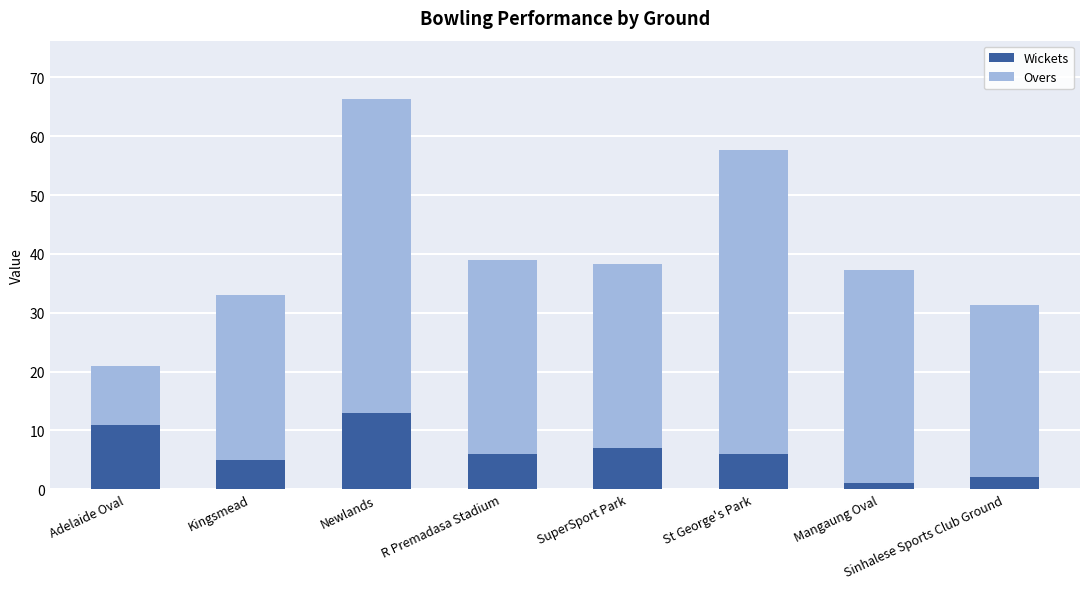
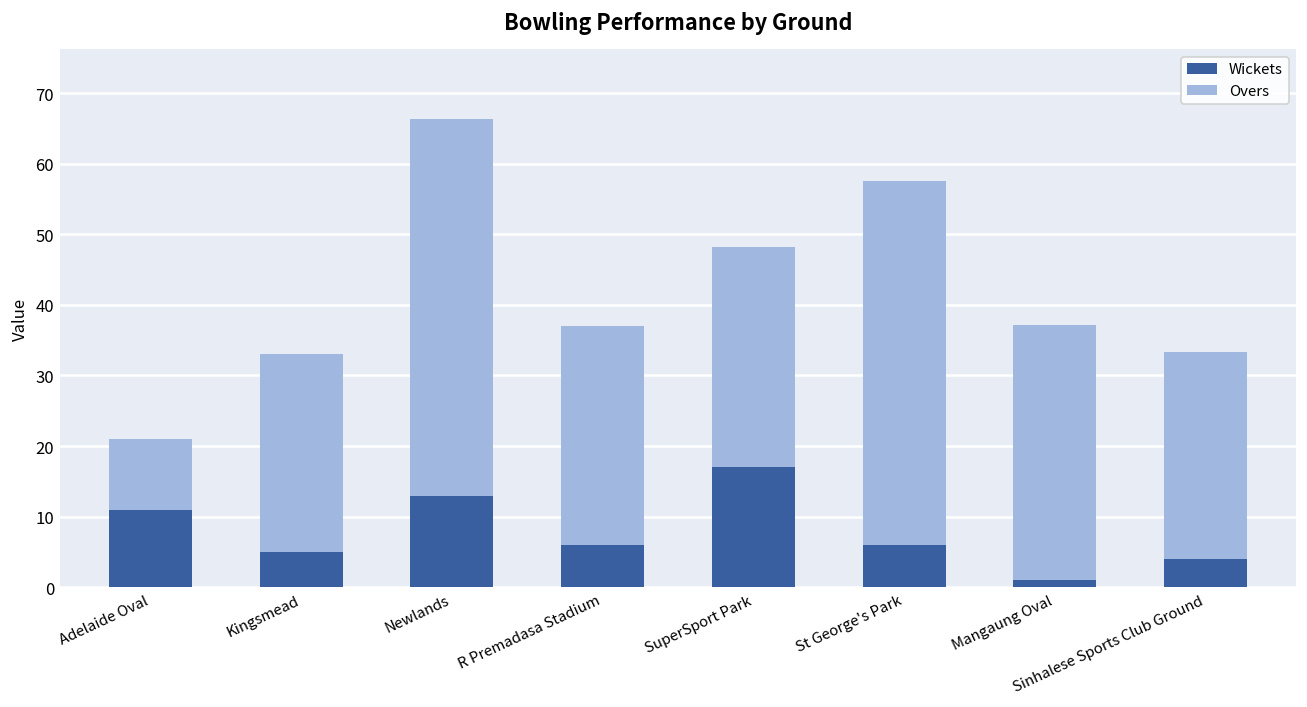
Overs, R Premadasa Stadium: 33 -> 31
Wickets, SuperSport Park: 7 -> 17
Wickets, Sinhalese Sports Club Ground: 2 -> 4
